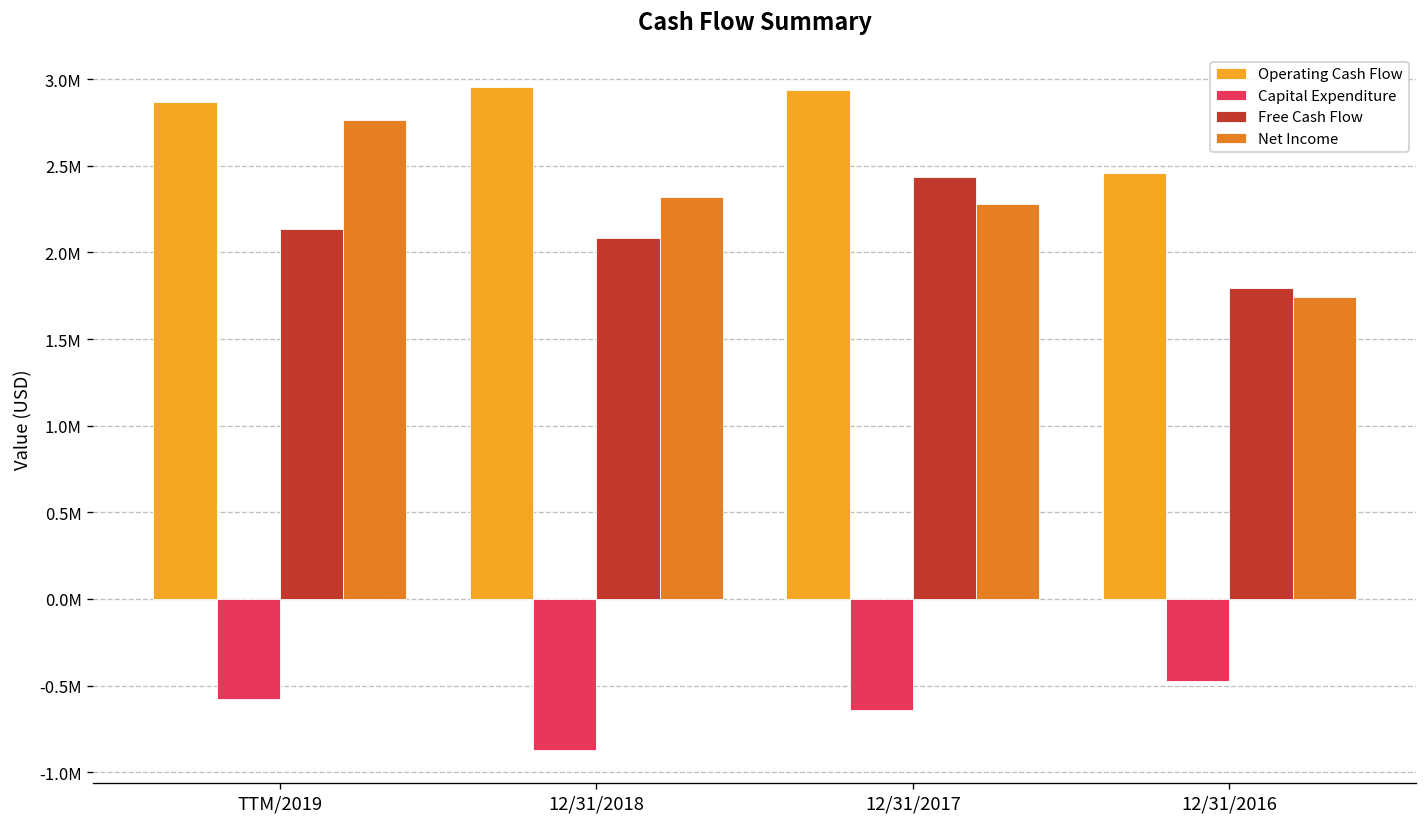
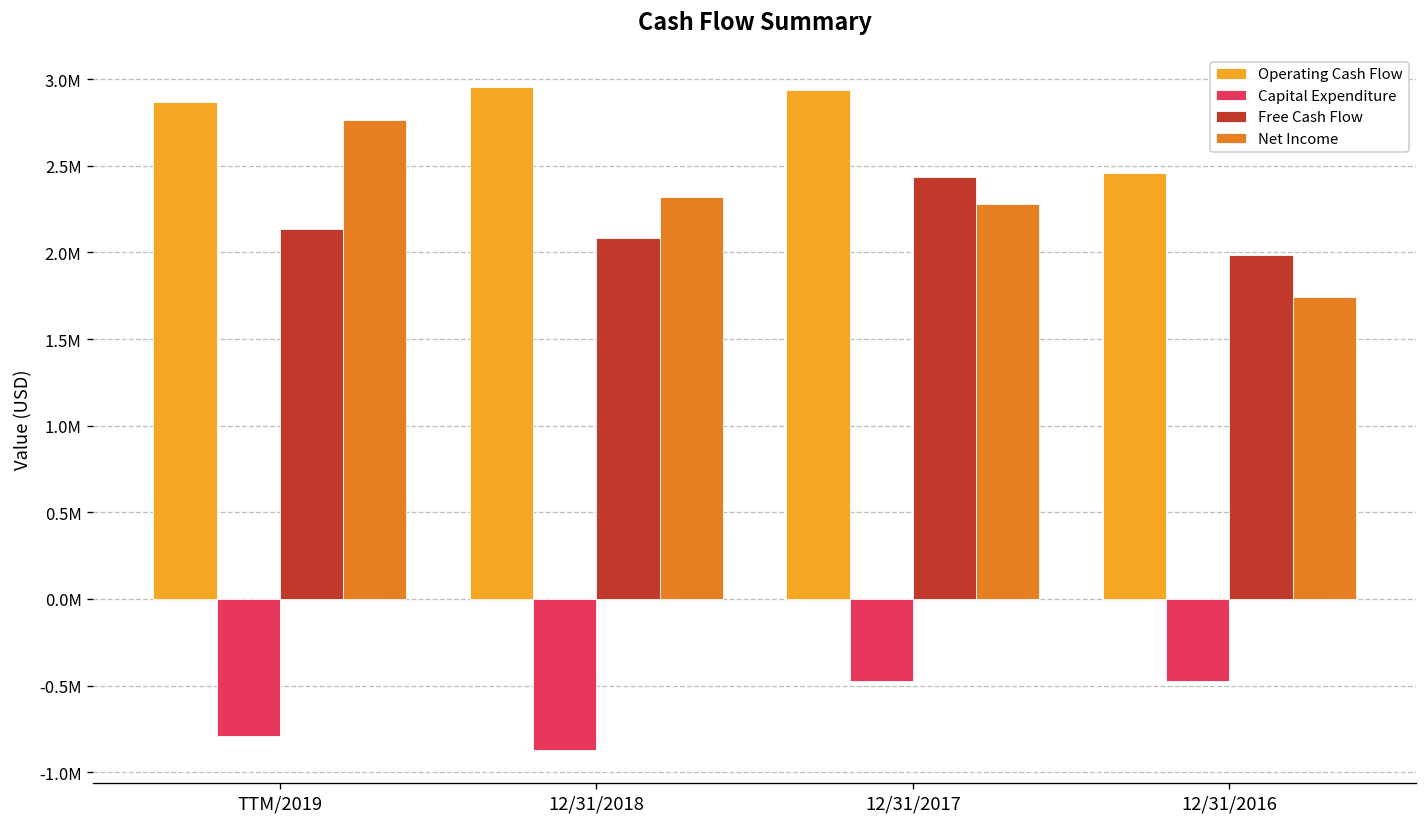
Capital Expenditure, TTM/2019: -580000 -> -790000
Capital Expenditure, 12/31/2017: -640000 -> -470000
Free Cash Flow, 12/31/2016: 1790000 -> 1990000
